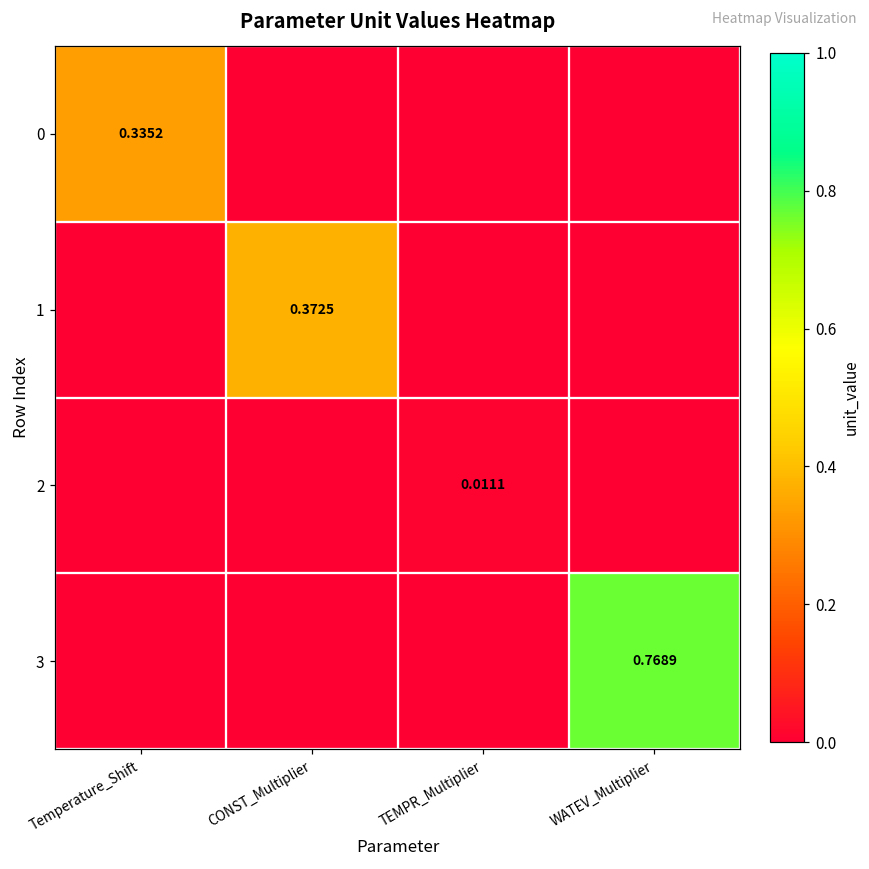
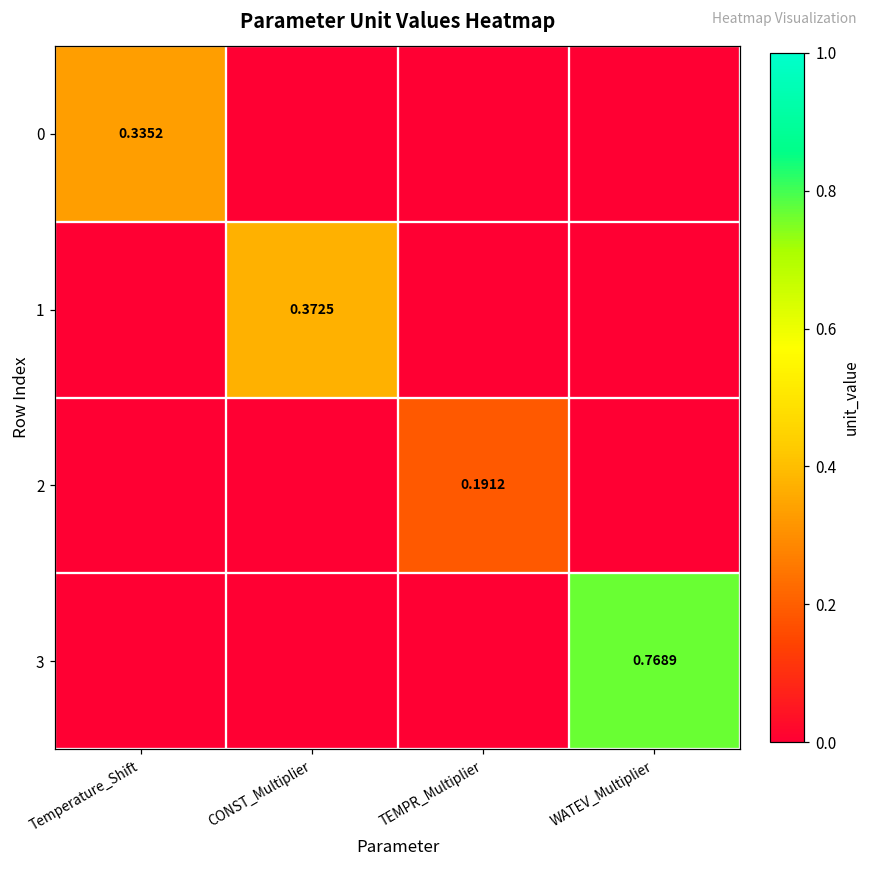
2, TEMPR_Multiplier: 0.0111 -> 0.1912
